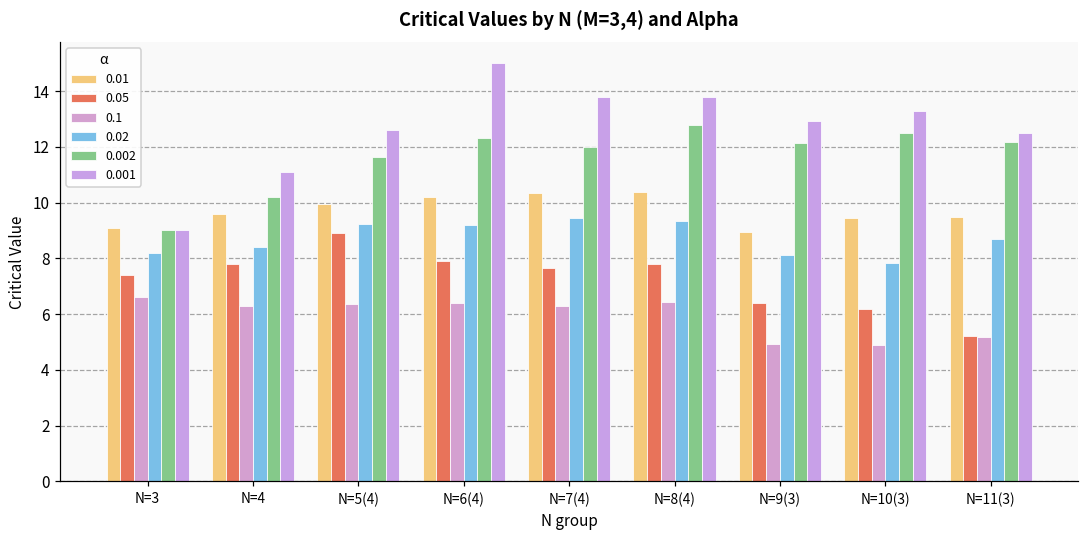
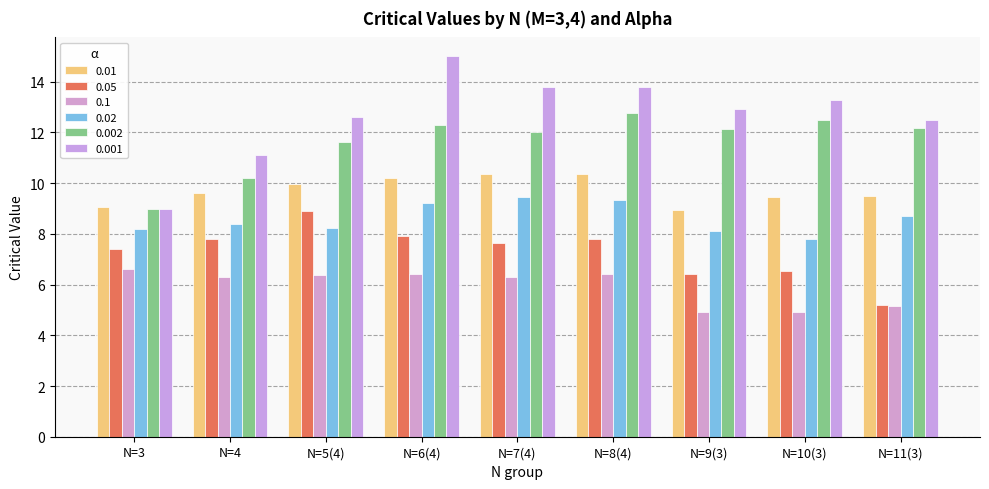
0.02, N=5(4): 9.2 -> 8.2
0.05, N=10(3): 6.2 -> 6.5
